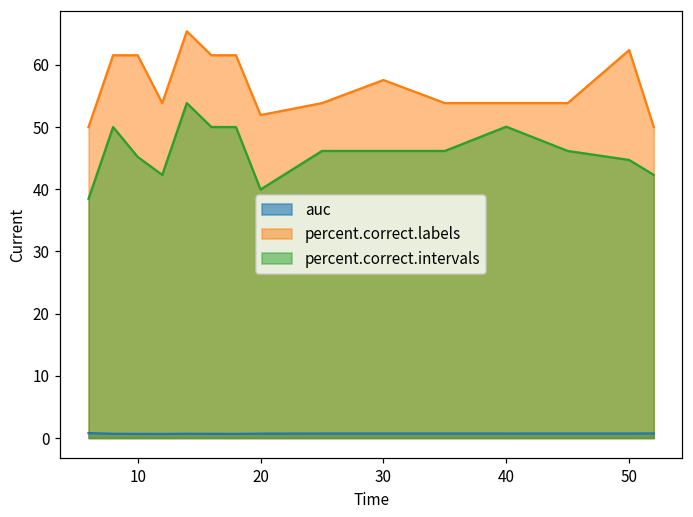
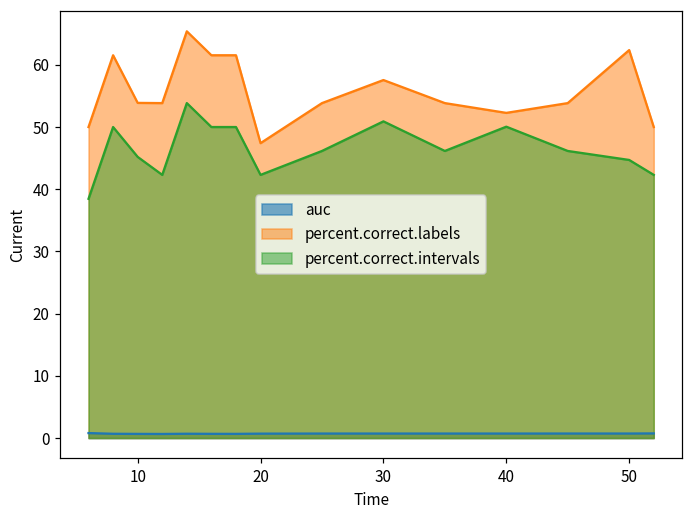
percent.correct.labels, 10: 62 -> 54
percent.correct.labels, 20: 52 -> 47
percent.correct.intervals, 20: 40 -> 42
percent.correct.intervals, 30: 46 -> 51
percent.correct.labels, 40: 54 -> 52
